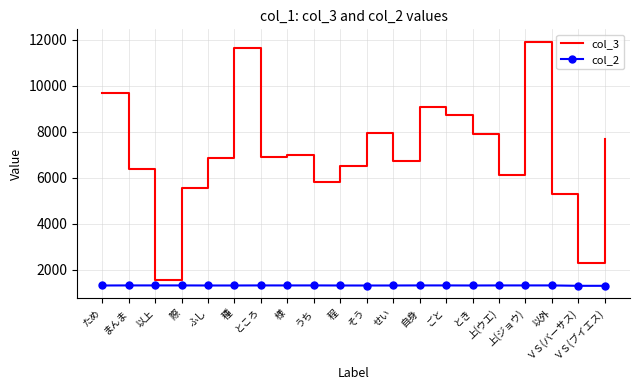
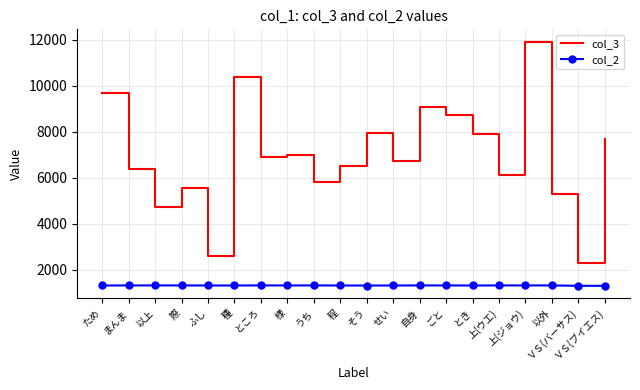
col_3, 以上: 1500 -> 4700
col_3, ふし: 6800 -> 2600
col_3, 種: 11700 -> 10400
